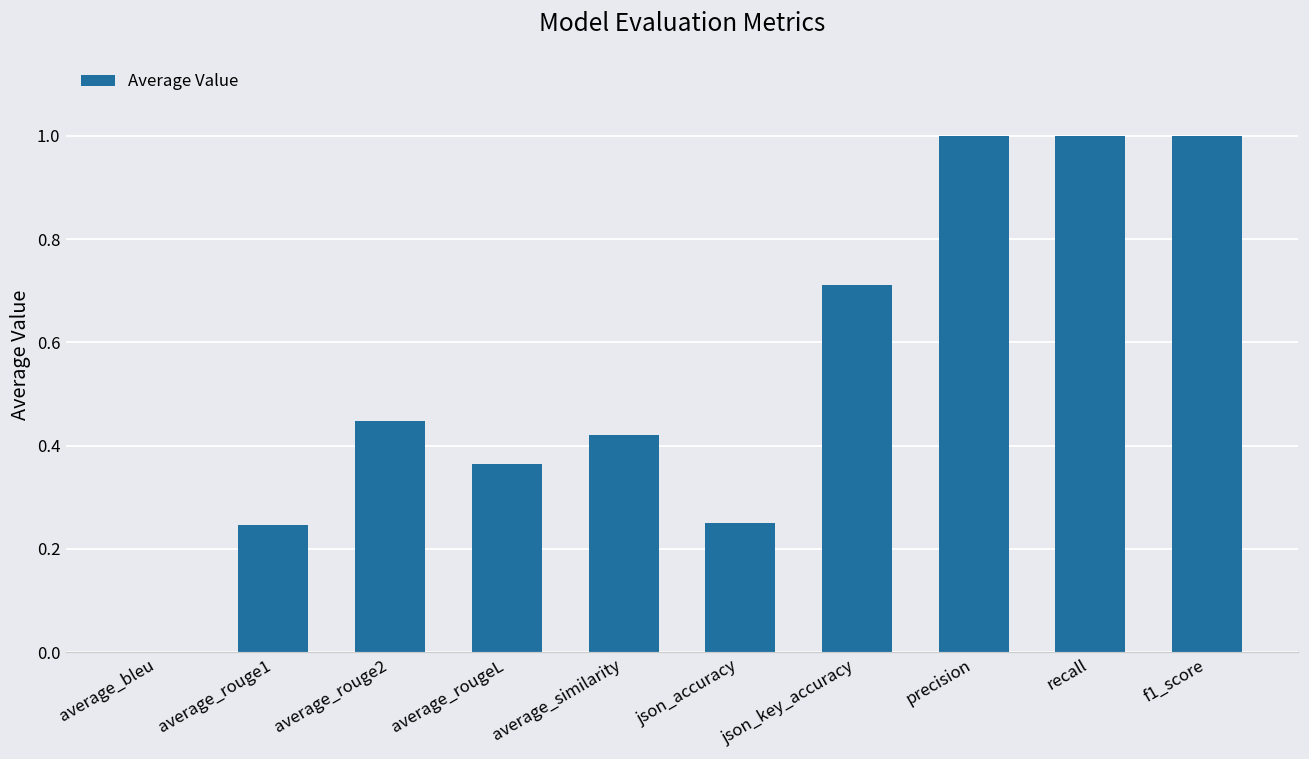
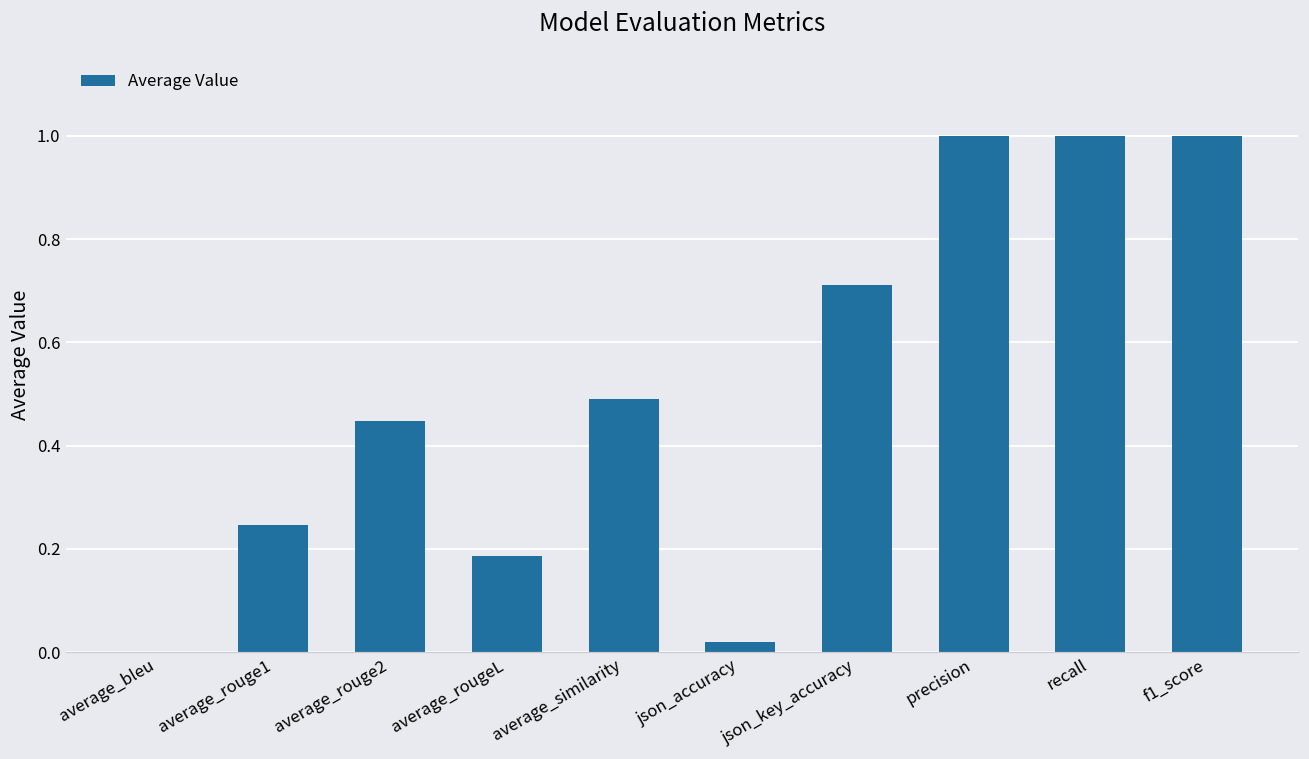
average_rougeL: 0.37 -> 0.19
average_similarity: 0.42 -> 0.49
json_accuracy: 0.25 -> 0.02
